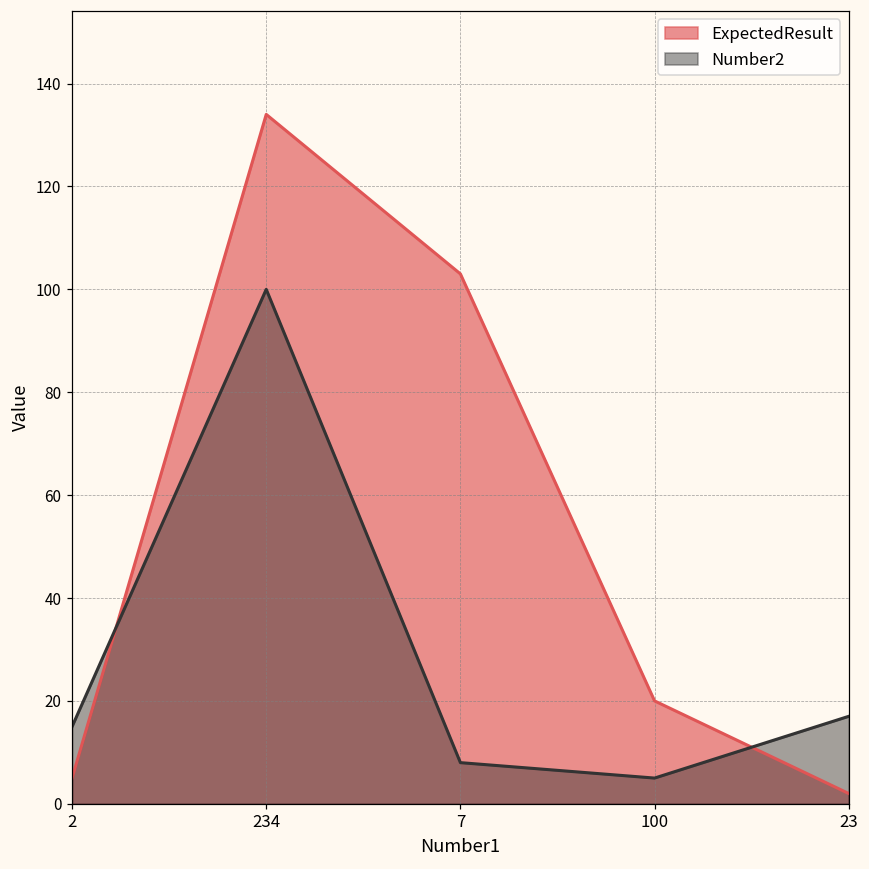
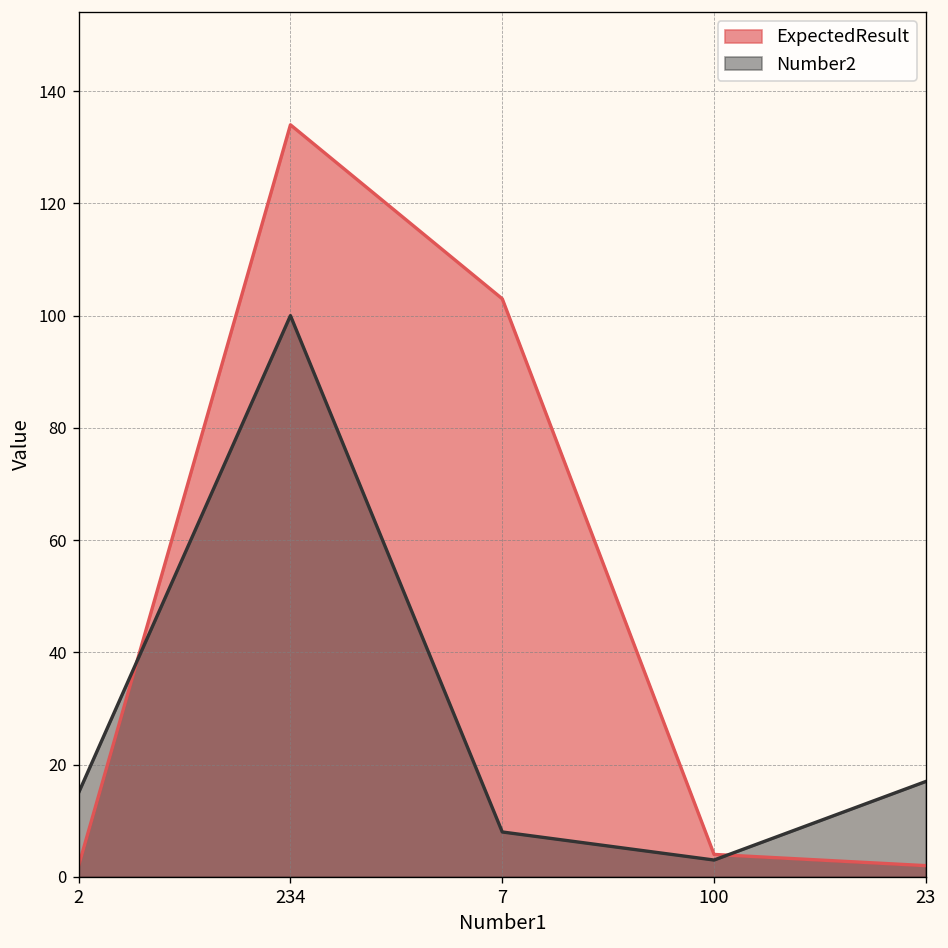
ExpectedResult, 2: 5 -> 2
ExpectedResult, 100: 20 -> 4
Number2, 100: 5 -> 3
